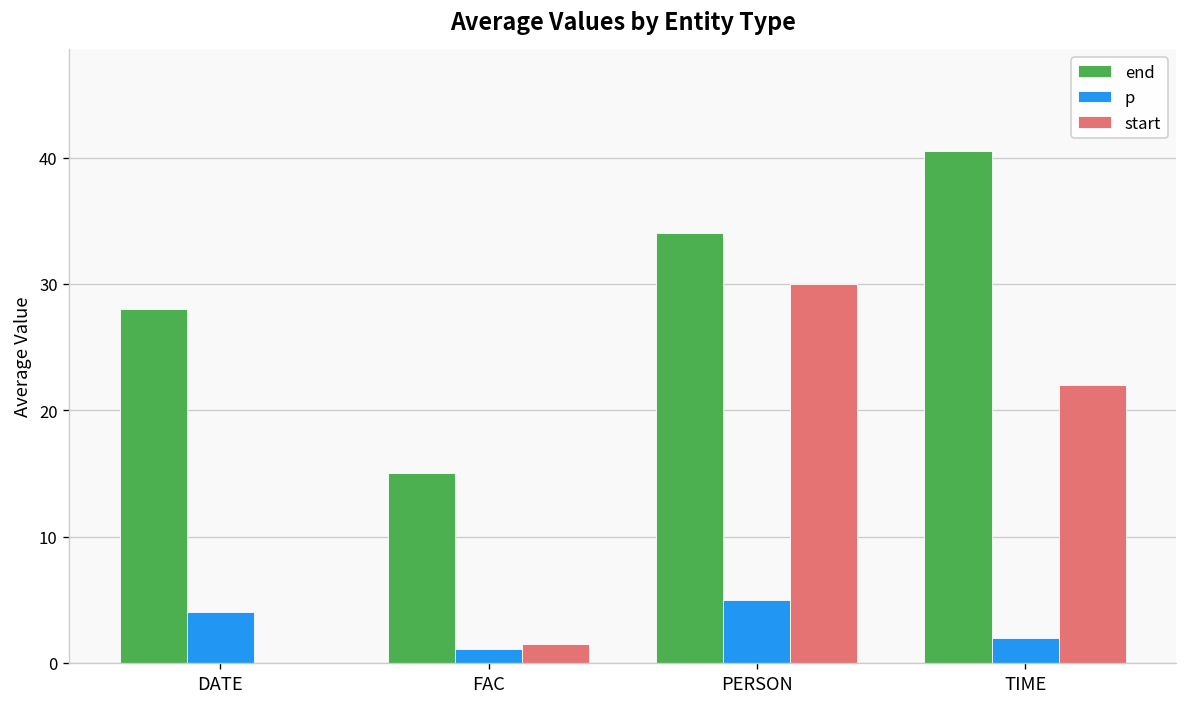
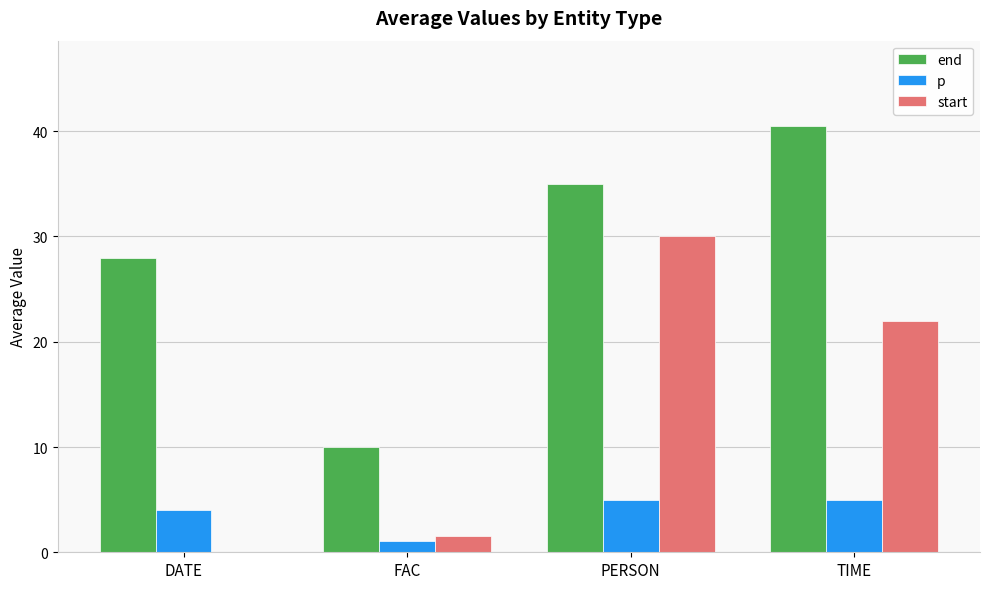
end, FAC: 15 -> 10
end, PERSON: 34 -> 35
p, TIME: 2 -> 5
